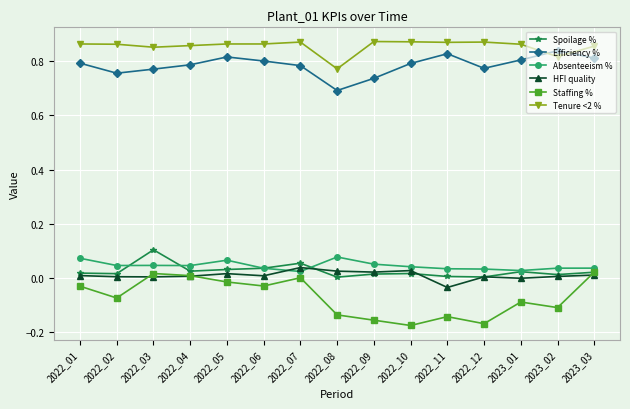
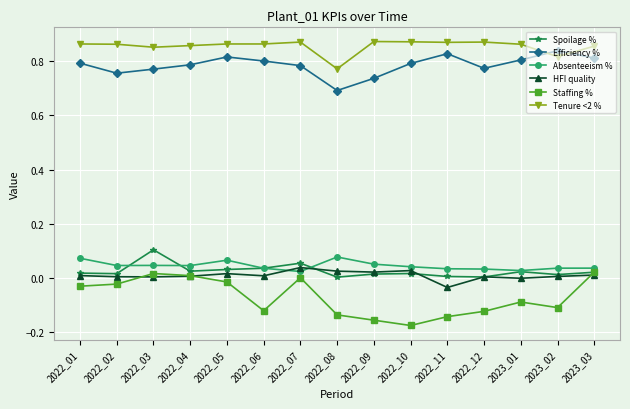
Staffing %, 2022_02: -0.07 -> -0.02
Staffing %, 2022_06: -0.03 -> -0.12
Staffing %, 2022_12: -0.17 -> -0.12
